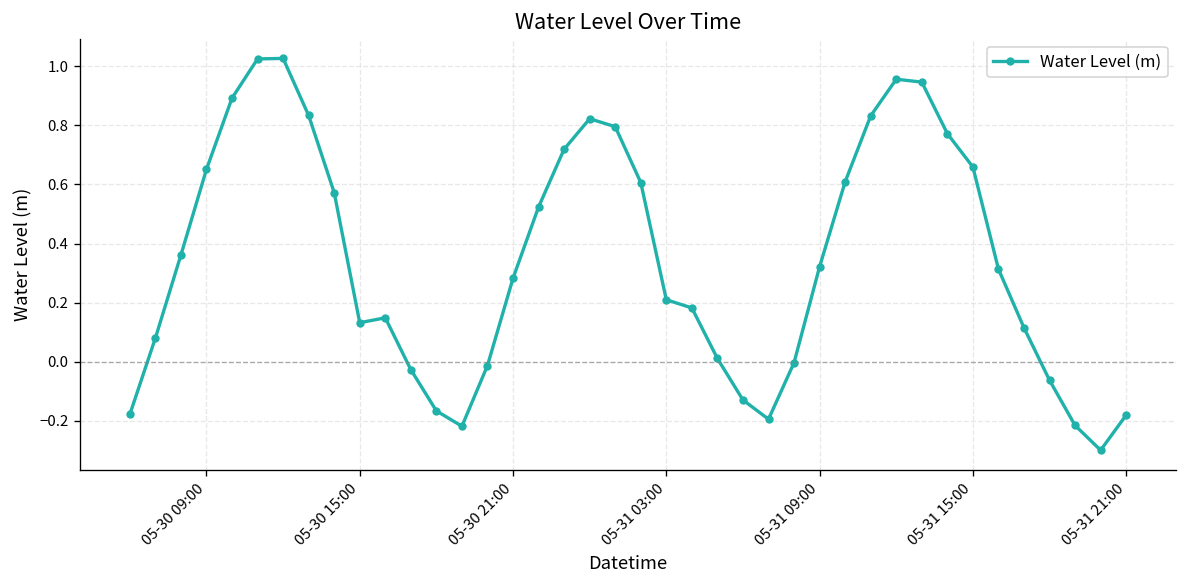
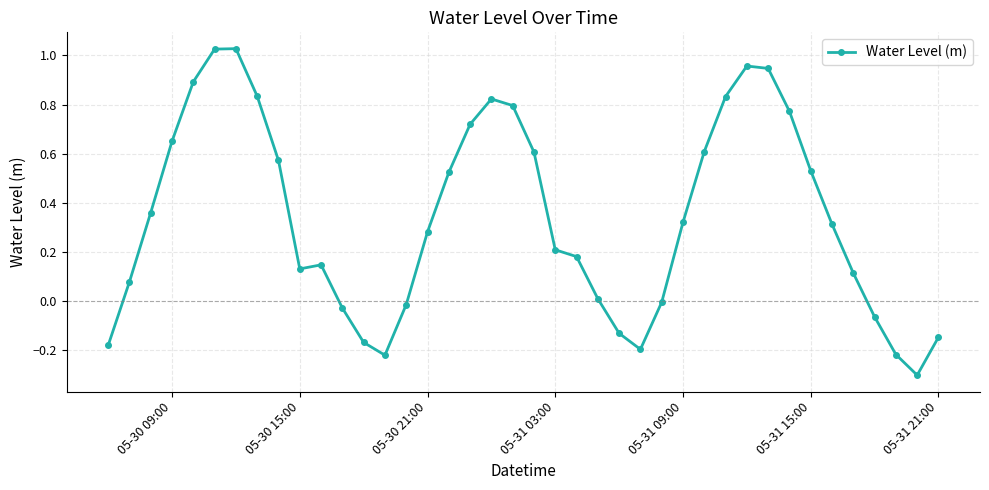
05-31 15:00: 0.66 -> 0.53
05-31 21:00: -0.18 -> -0.15
